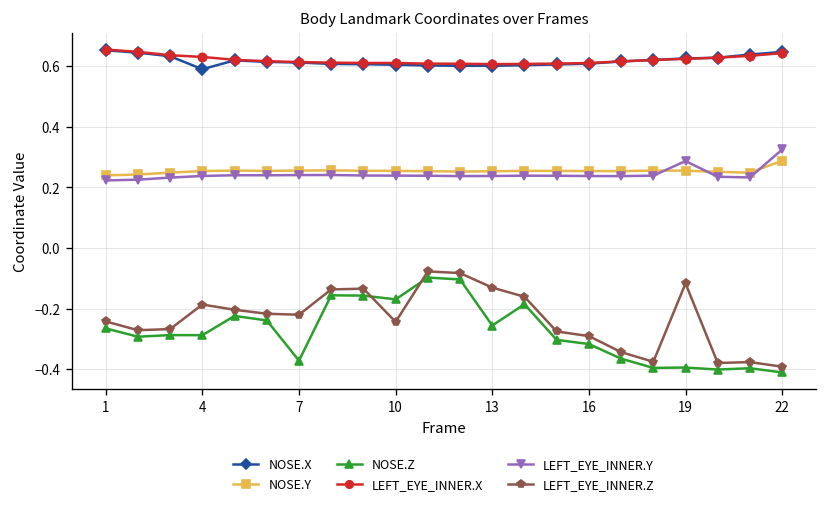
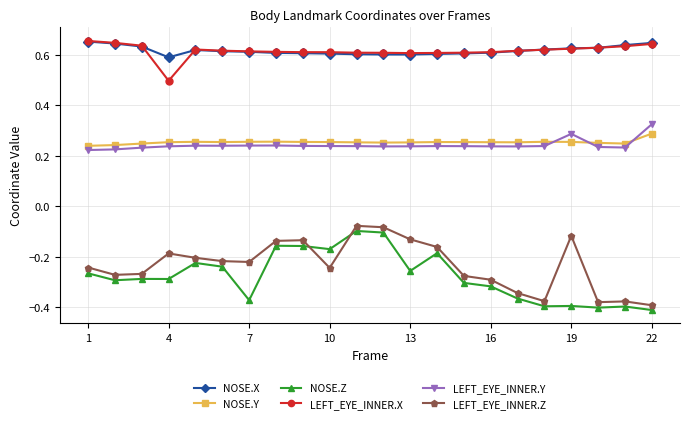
LEFT_EYE_INNER.X, 4: 0.63 -> 0.50
